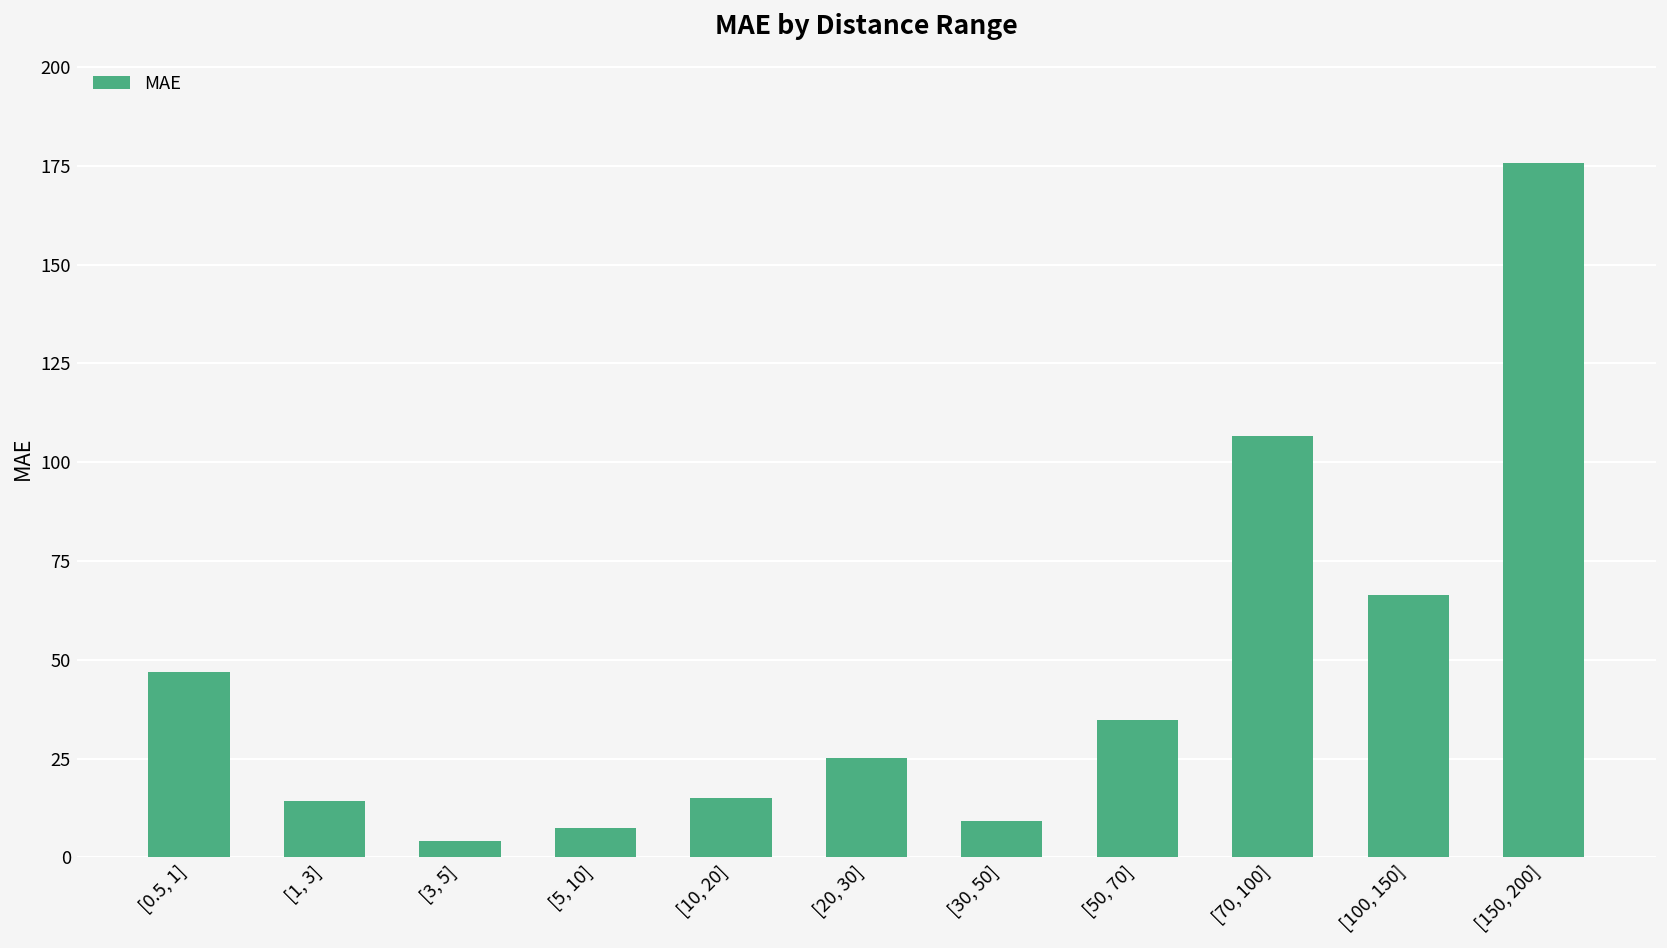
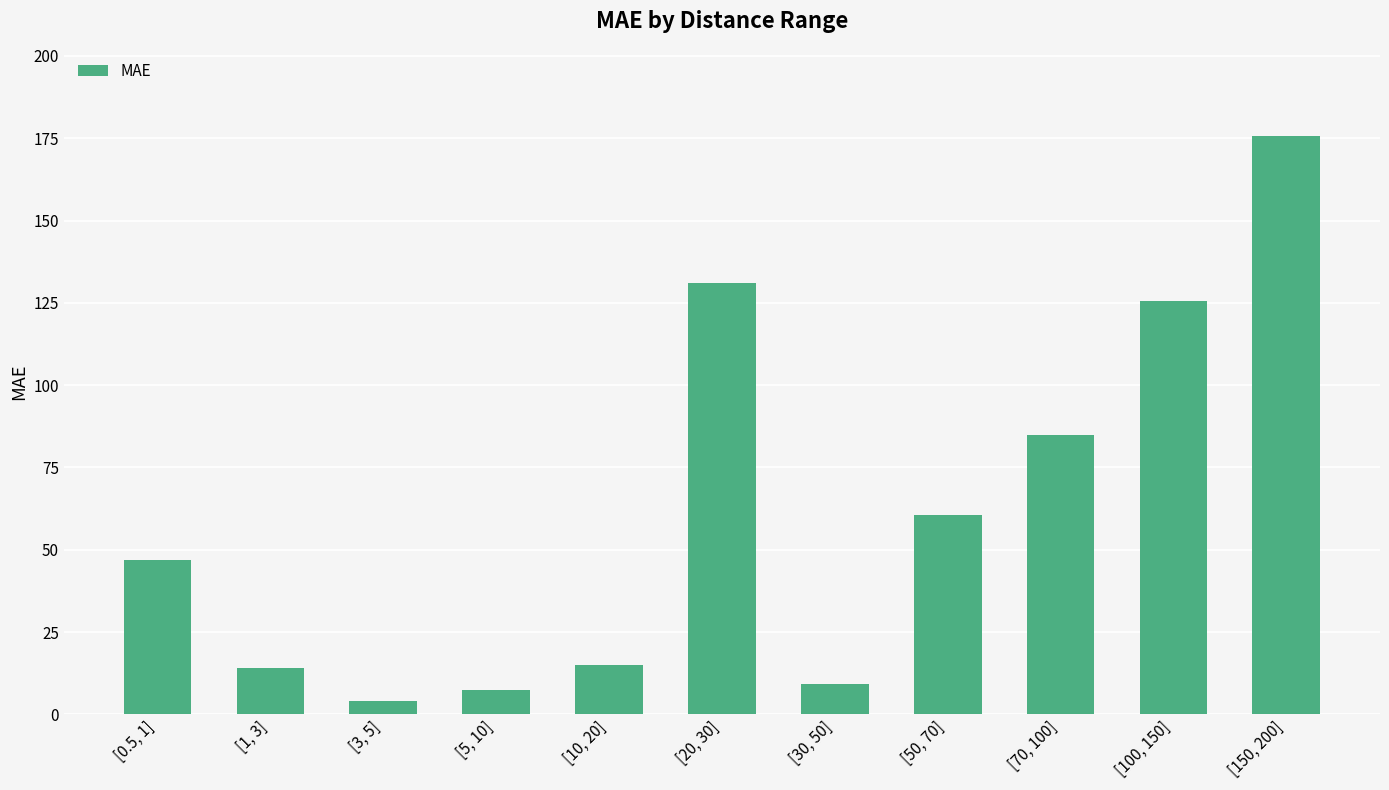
[20, 30]: 25 -> 131
[50, 70]: 35 -> 61
[70, 100]: 107 -> 85
[100, 150]: 66 -> 126
